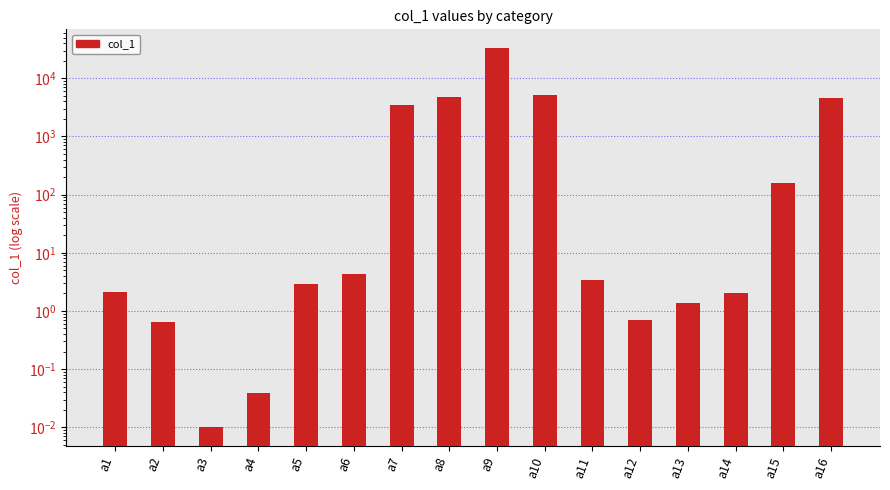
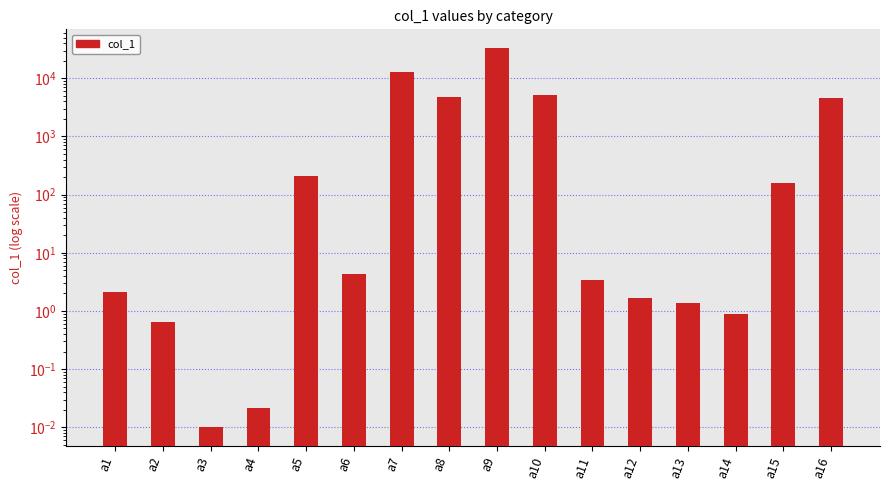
a4: 0.04 -> 0.022
a5: 3 -> 210
a7: 3000 -> 13000
a12: 0.7 -> 1.7
a14: 2.1 -> 0.9
